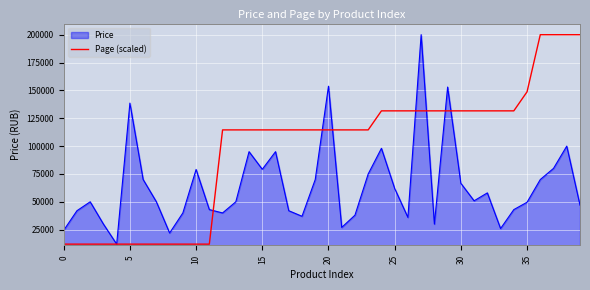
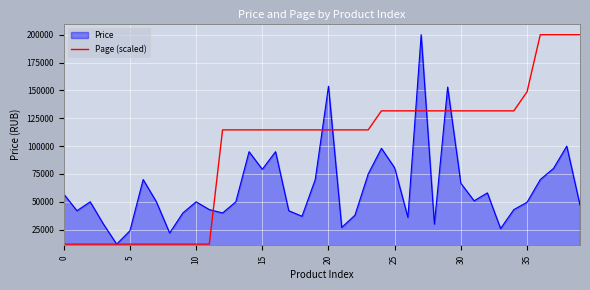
Price, 0: 24000 -> 57000
Price, 5: 139000 -> 24000
Price, 10: 79000 -> 50000
Price, 25: 62000 -> 80000
